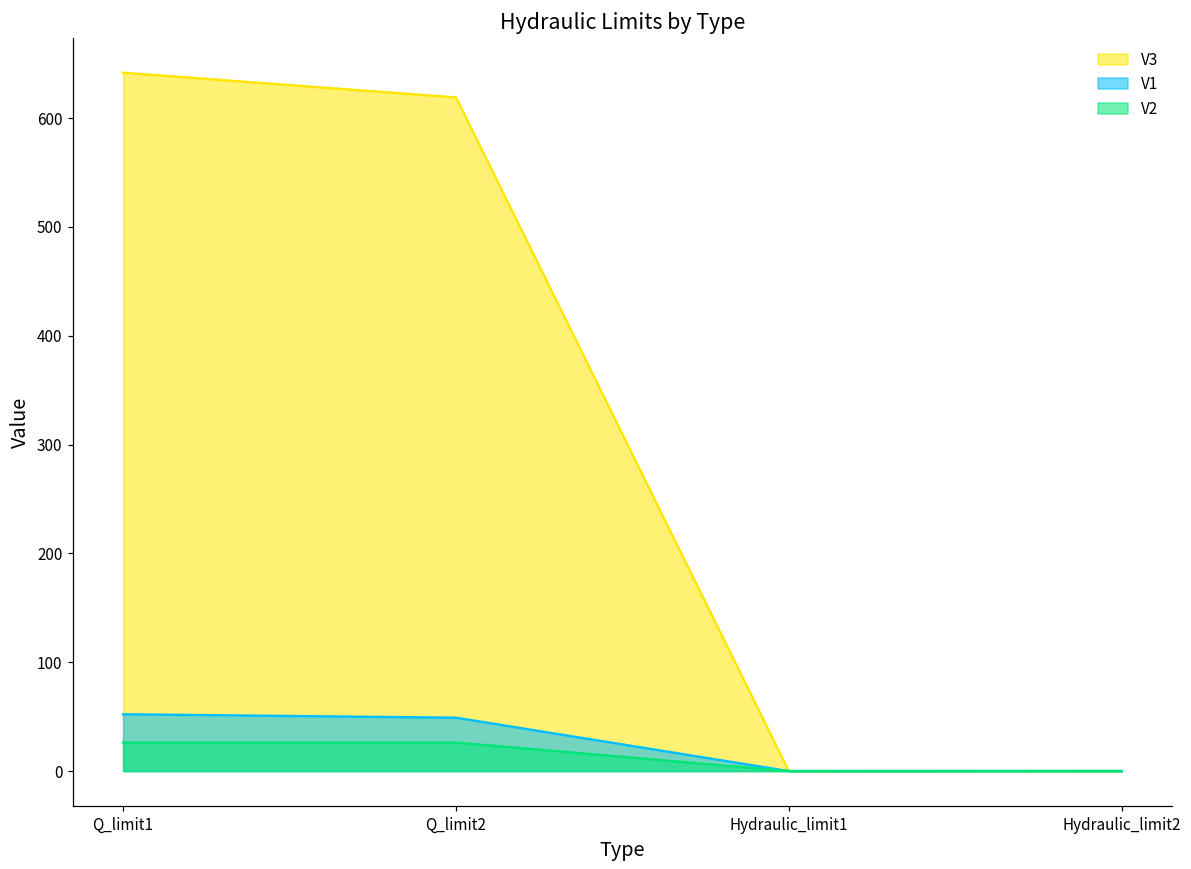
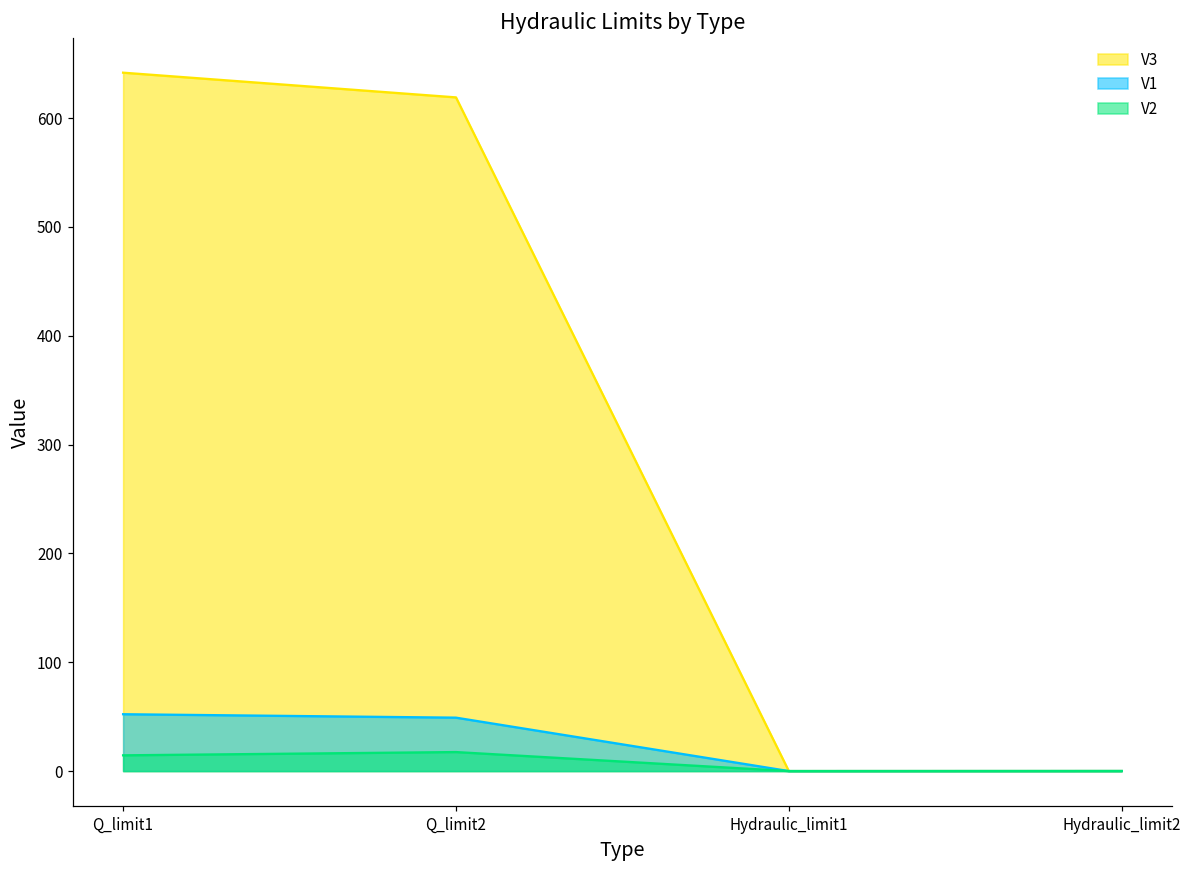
V2, Q_limit1: 30 -> 10
V2, Q_limit2: 30 -> 20
